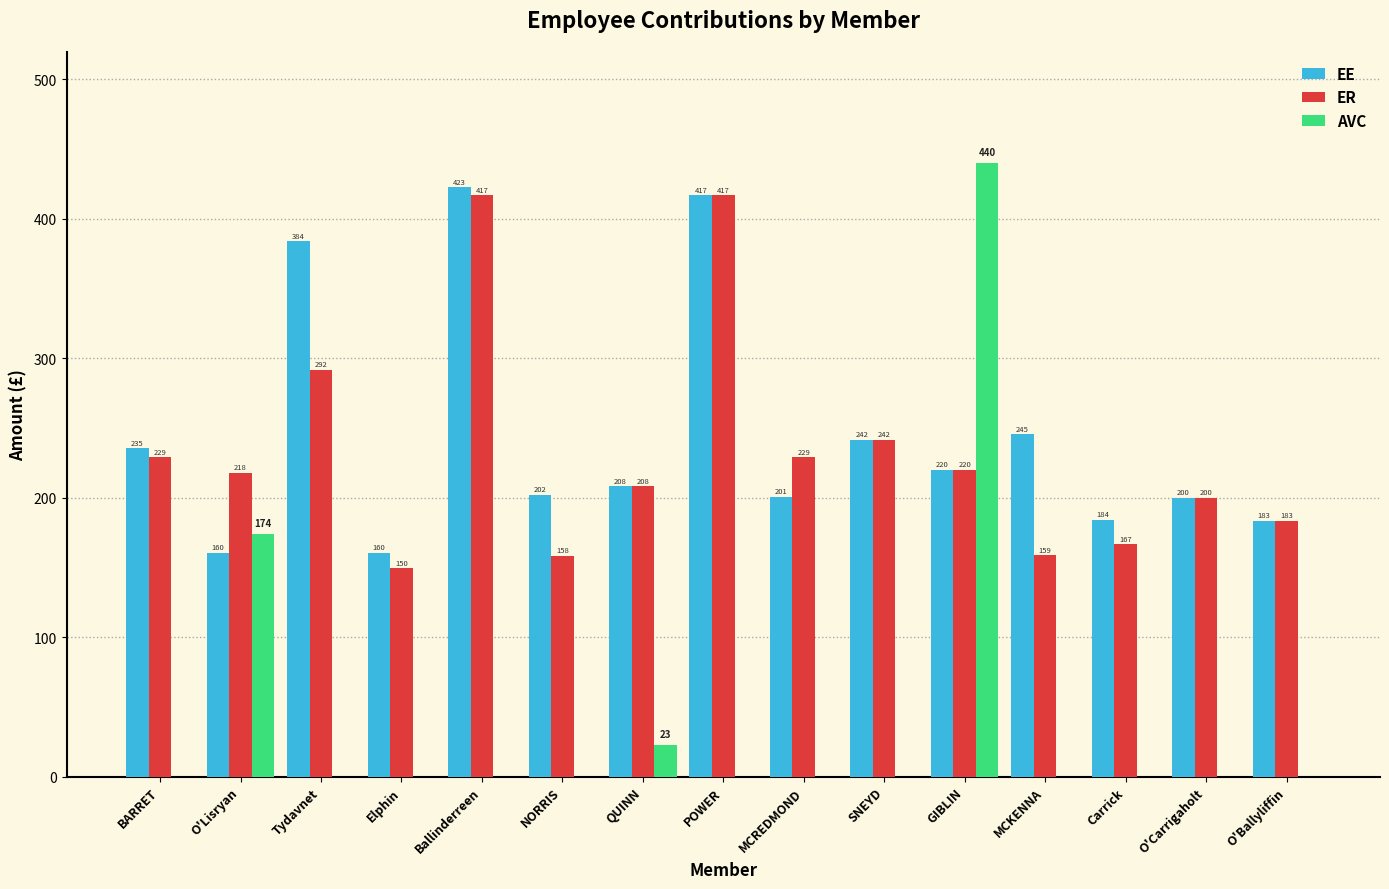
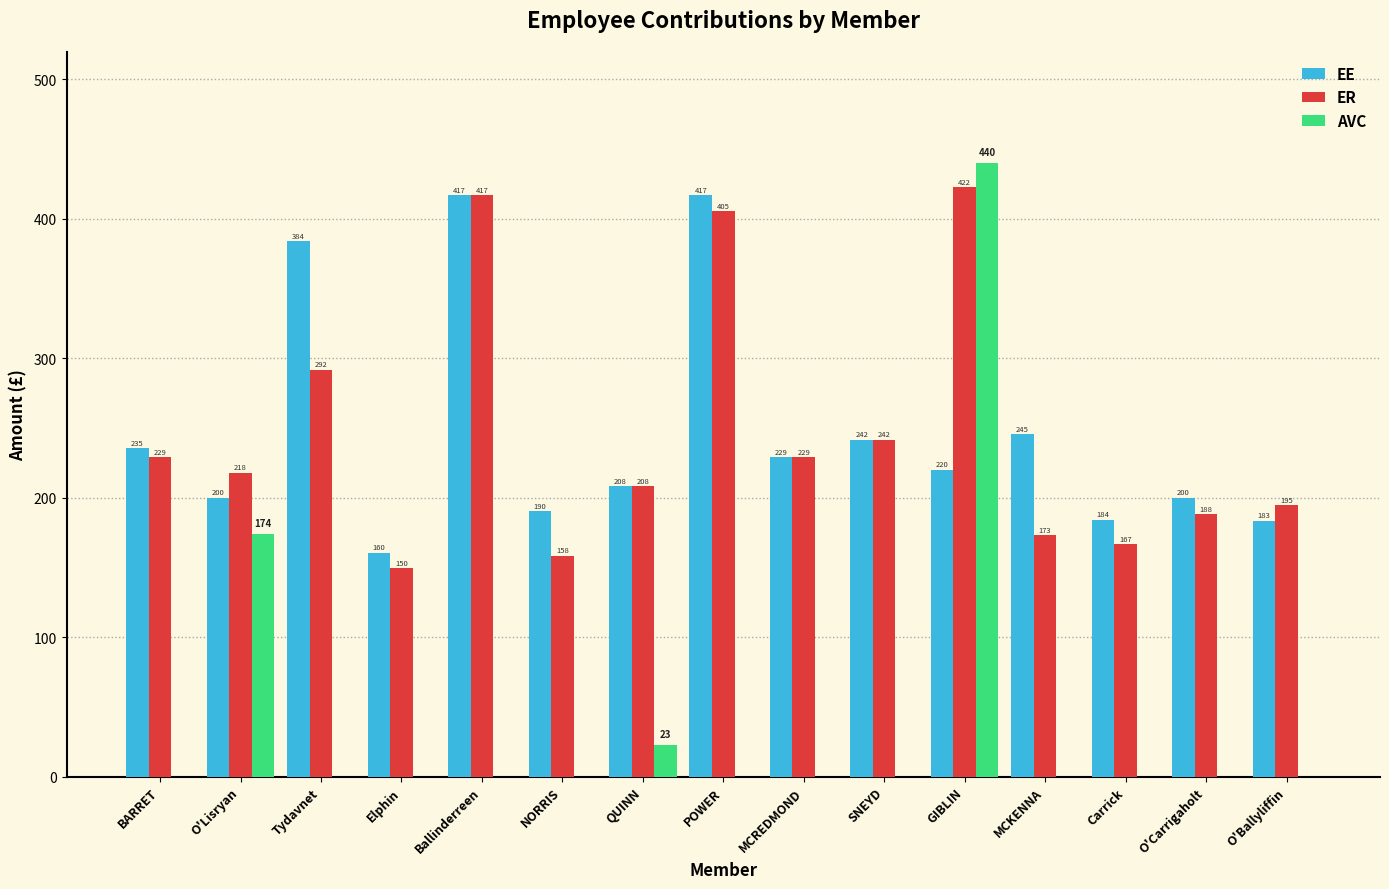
EE, O'Lisryan: 160 -> 200
EE, Ballinderreen: 423 -> 417
EE, NORRIS: 202 -> 190
ER, POWER: 417 -> 405
EE, MCREDMOND: 201 -> 229
ER, GIBLIN: 220 -> 422
ER, MCKENNA: 159 -> 173
ER, O'Carrigaholt: 200 -> 188
ER, O'Ballyliffin: 183 -> 195
